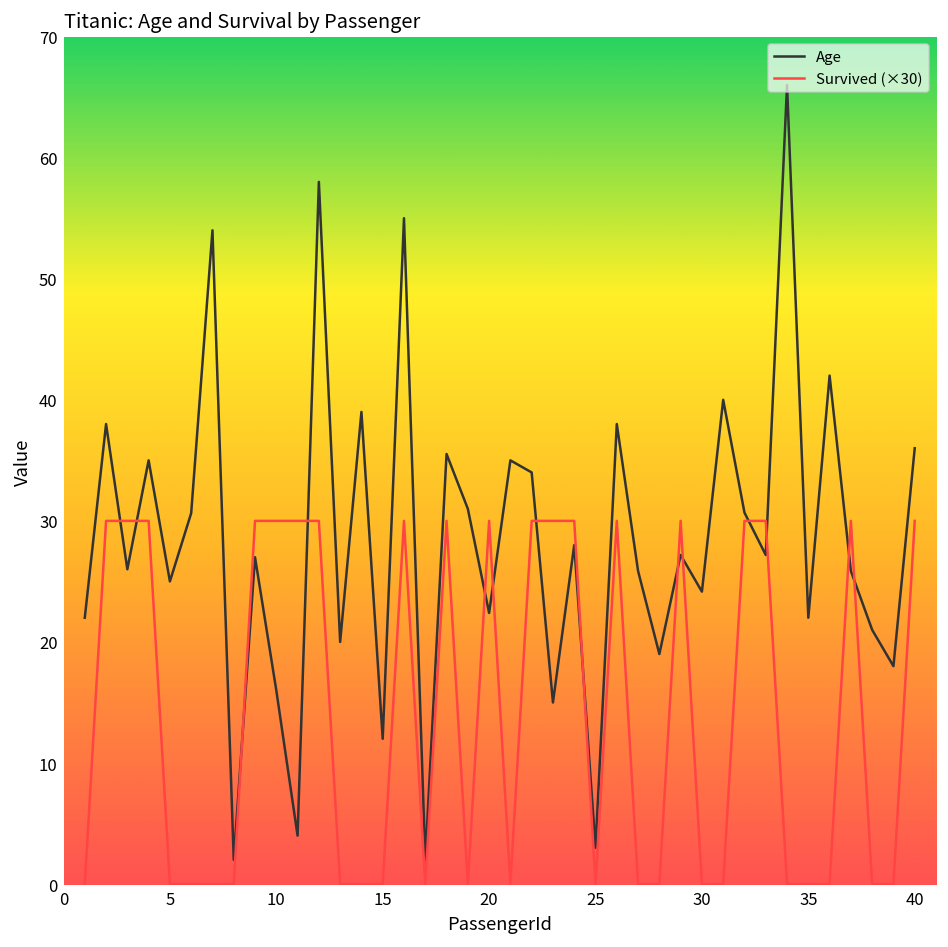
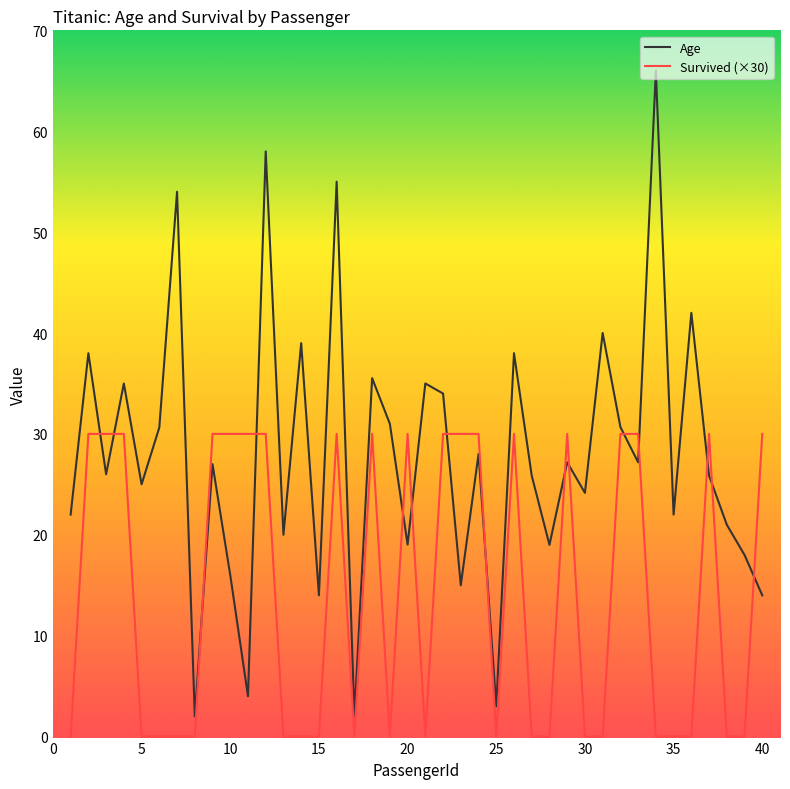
Age, 15: 12 -> 14
Age, 20: 22.4 -> 19.0
Age, 40: 36 -> 14
